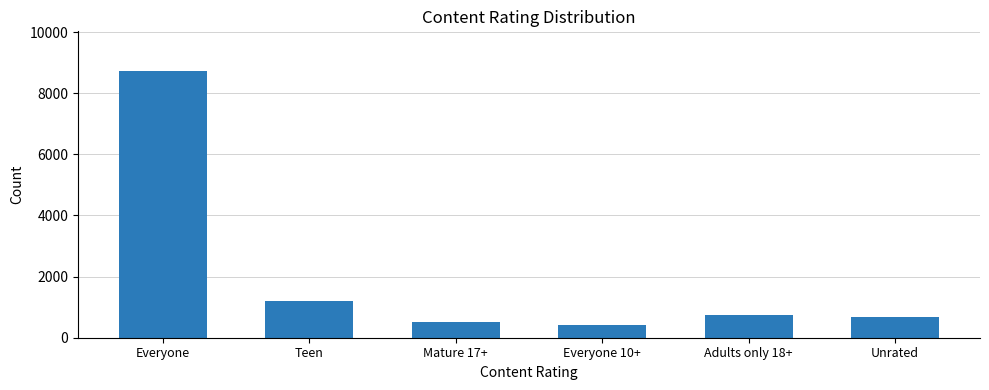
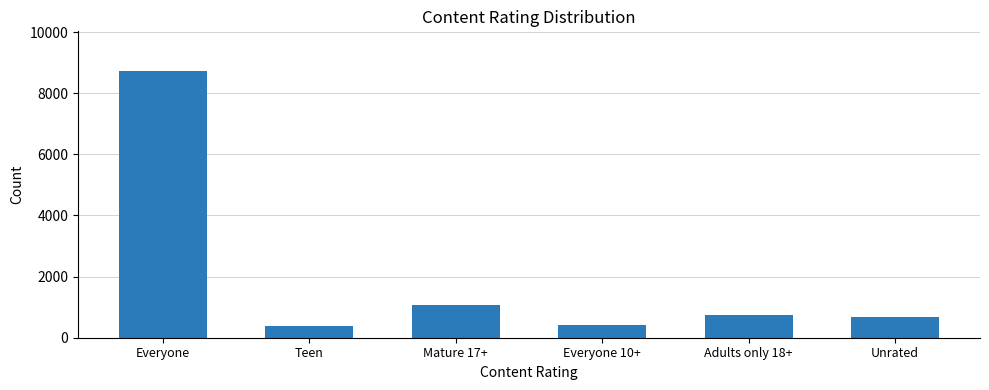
Teen: 1200 -> 400
Mature 17+: 500 -> 1100
